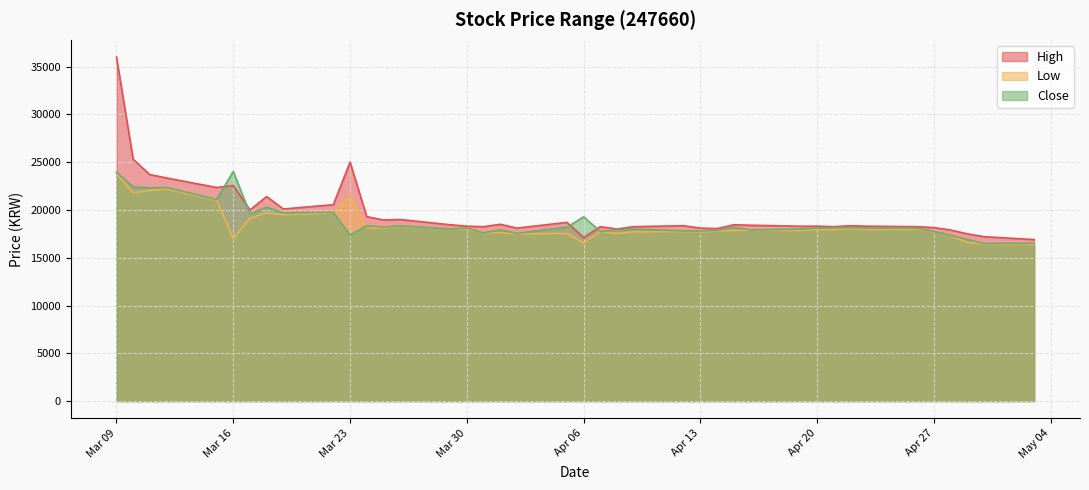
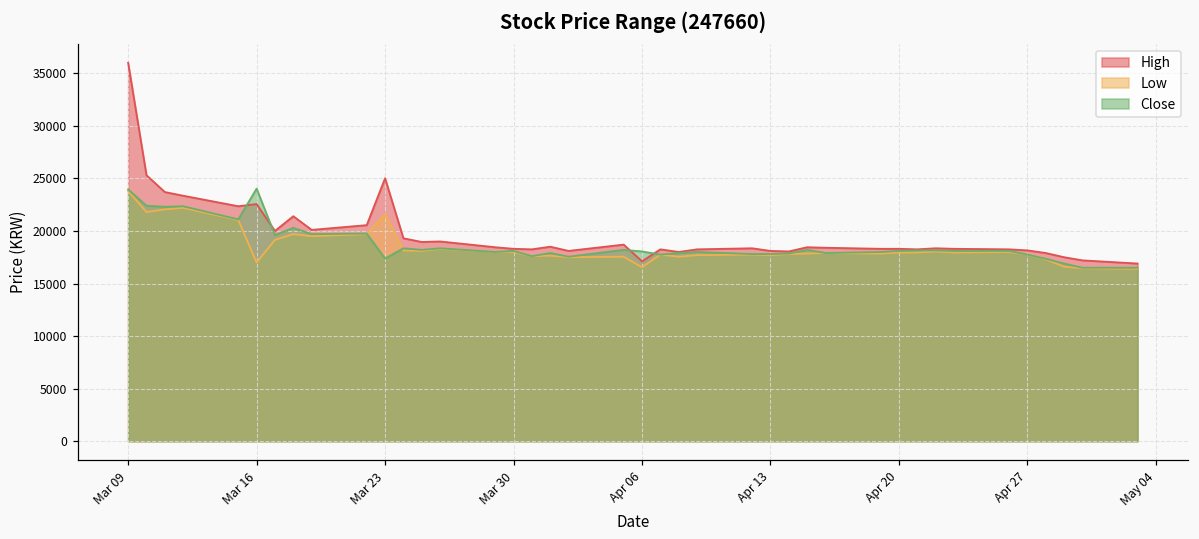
Close, Apr 06: 19000 -> 18000
